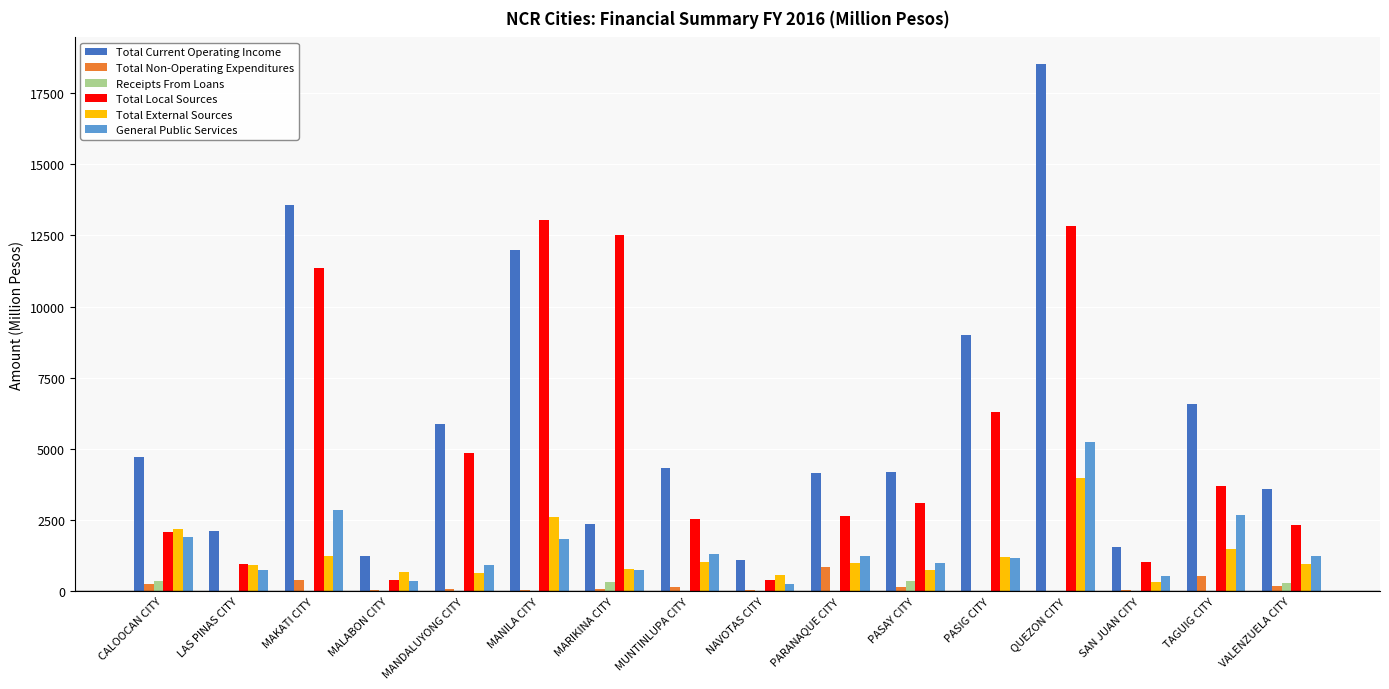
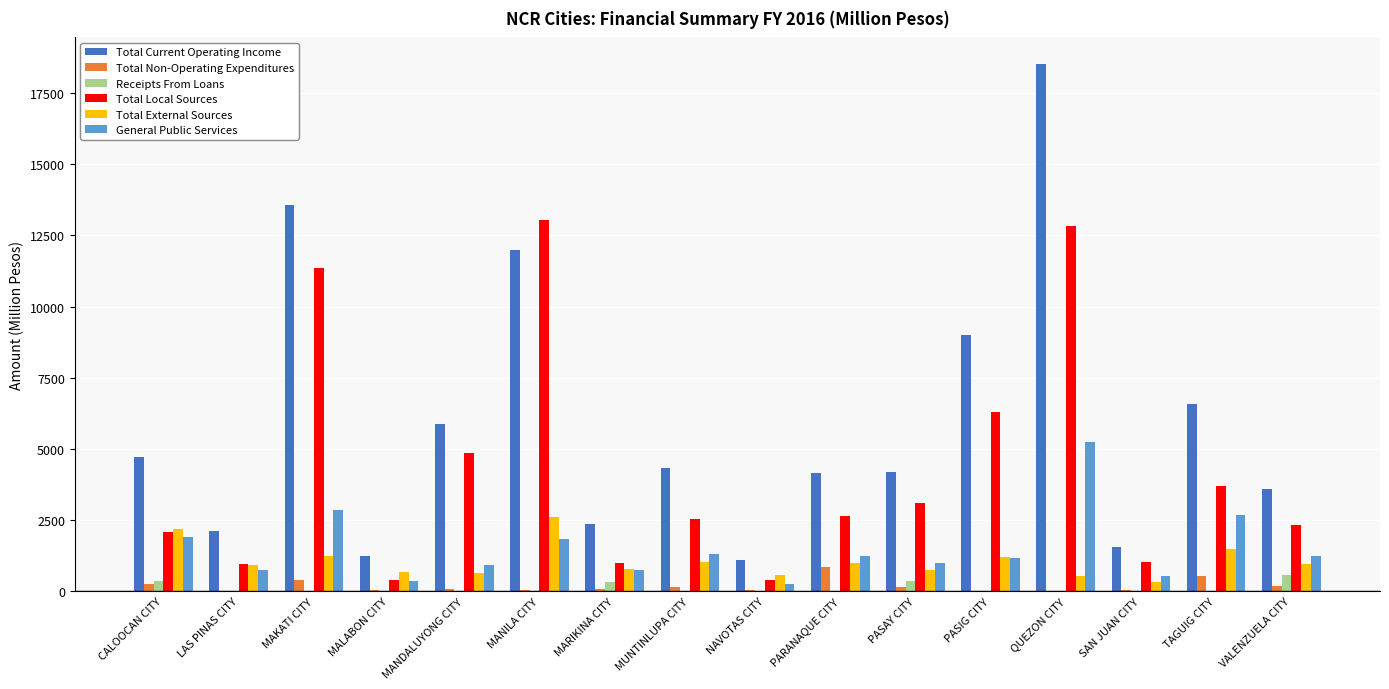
Total Local Sources, MARIKINA CITY: 12500 -> 1000
Total External Sources, QUEZON CITY: 4000 -> 600
Receipts From Loans, VALENZUELA CITY: 300 -> 600
